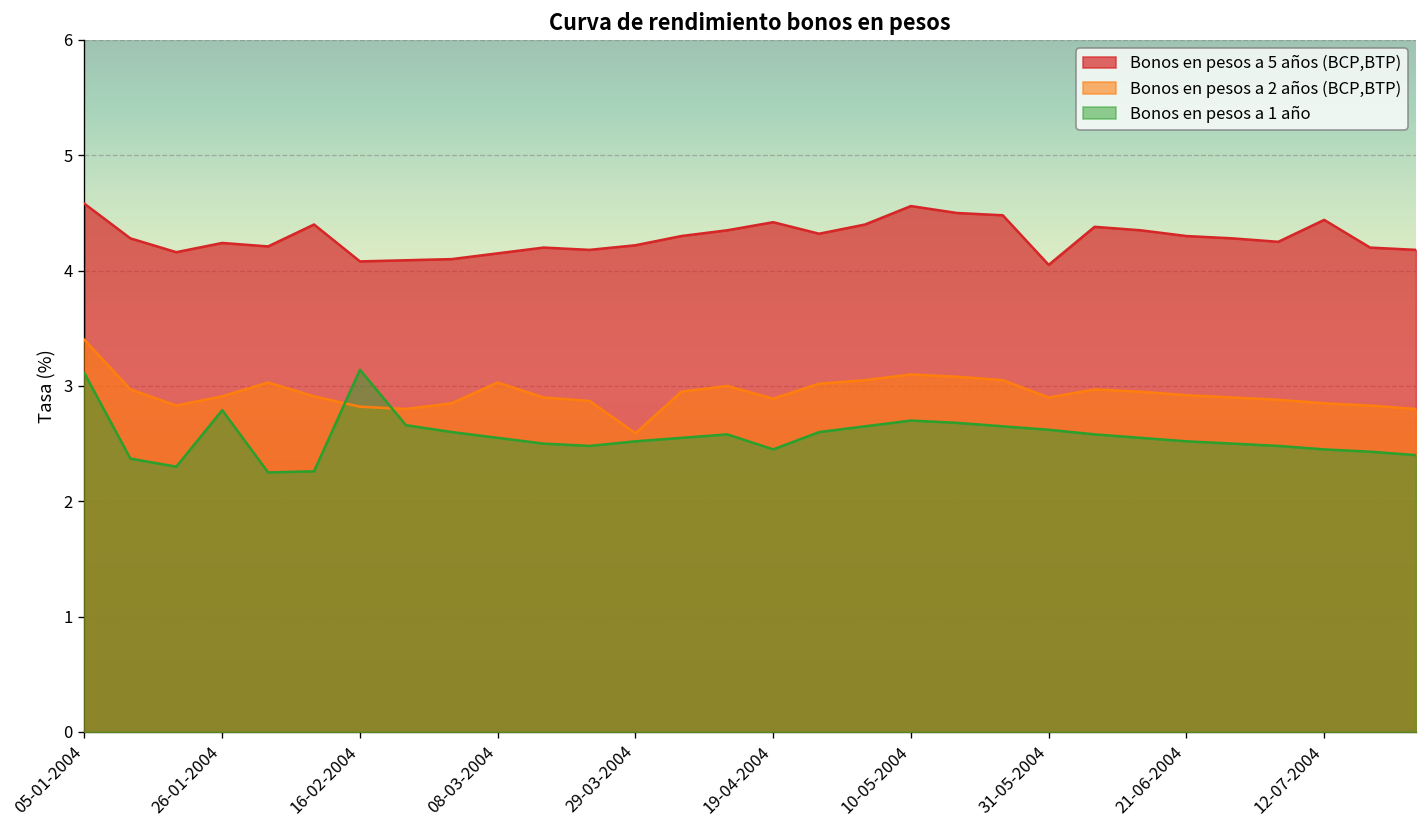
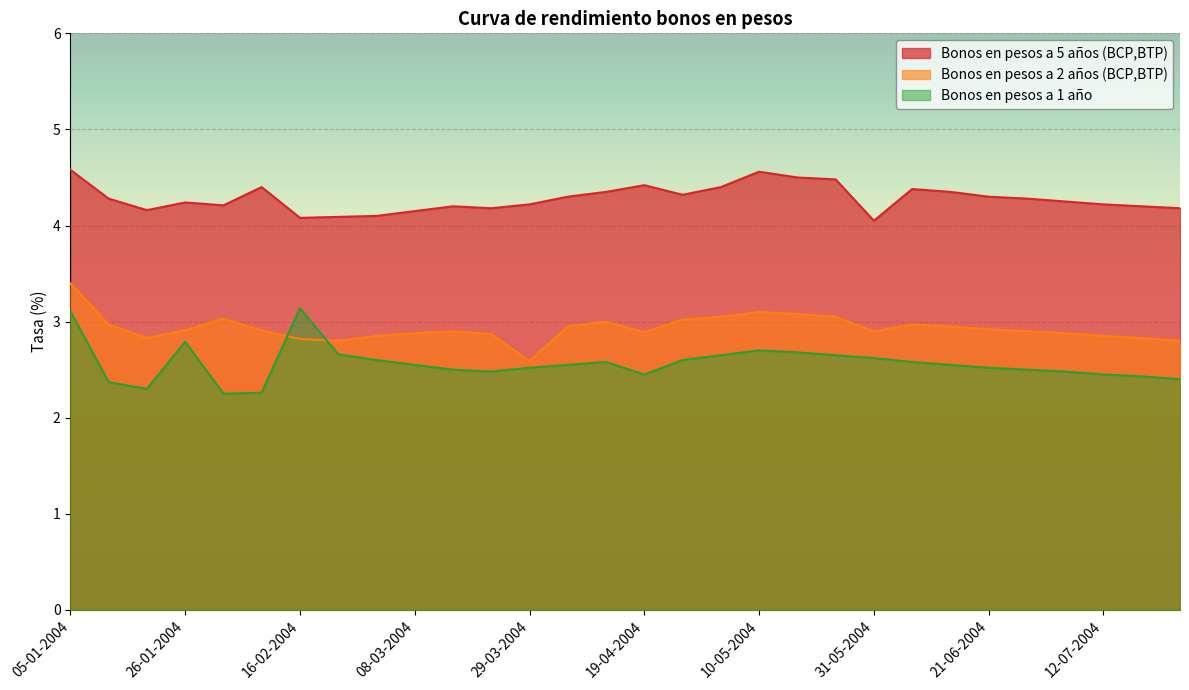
Bonos en pesos a 2 años (BCP,BTP), 08-03-2004: 3.0 -> 2.9
Bonos en pesos a 5 años (BCP,BTP), 12-07-2004: 4.4 -> 4.2
